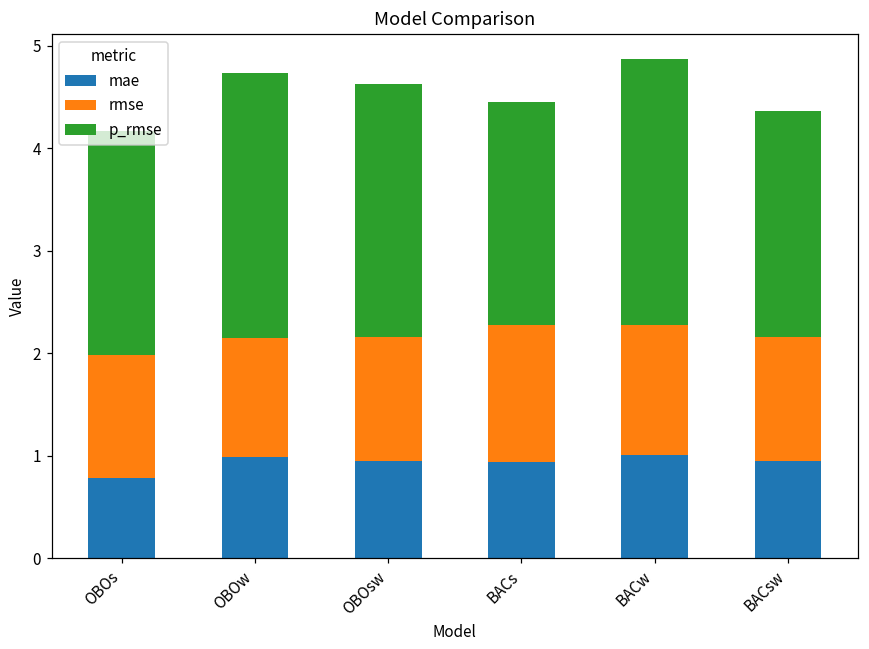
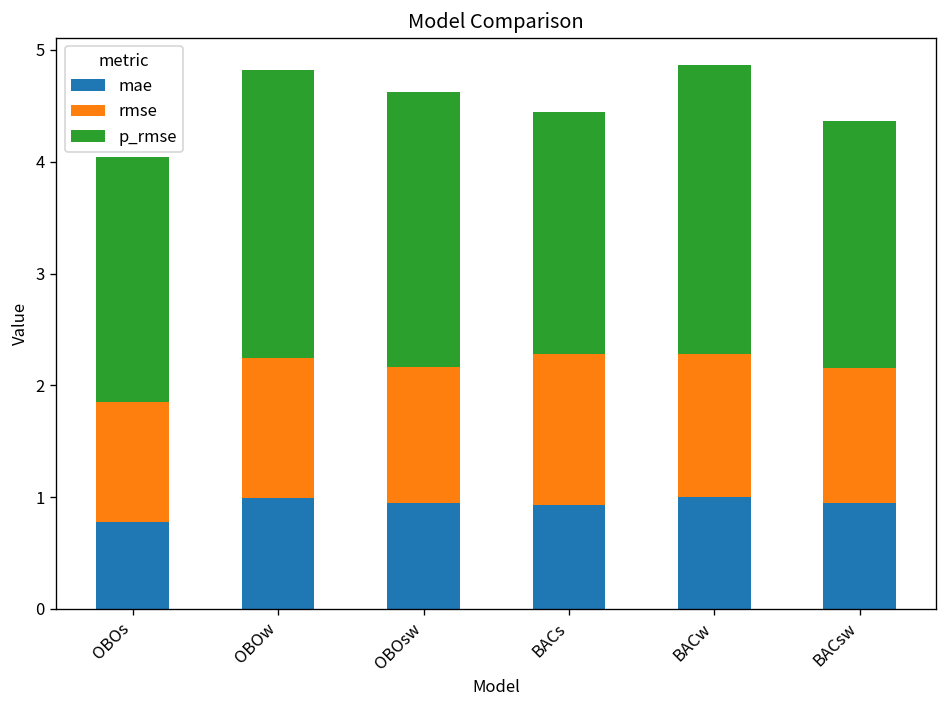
rmse, OBOs: 1.2 -> 1.1
rmse, OBOw: 1.2 -> 1.3
